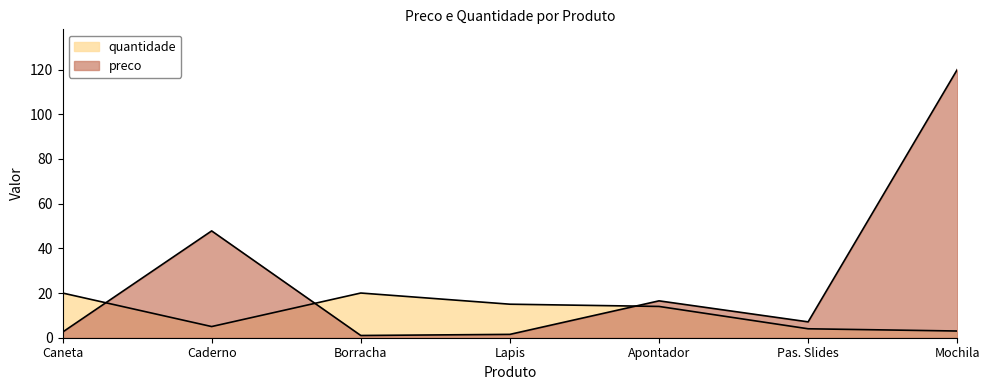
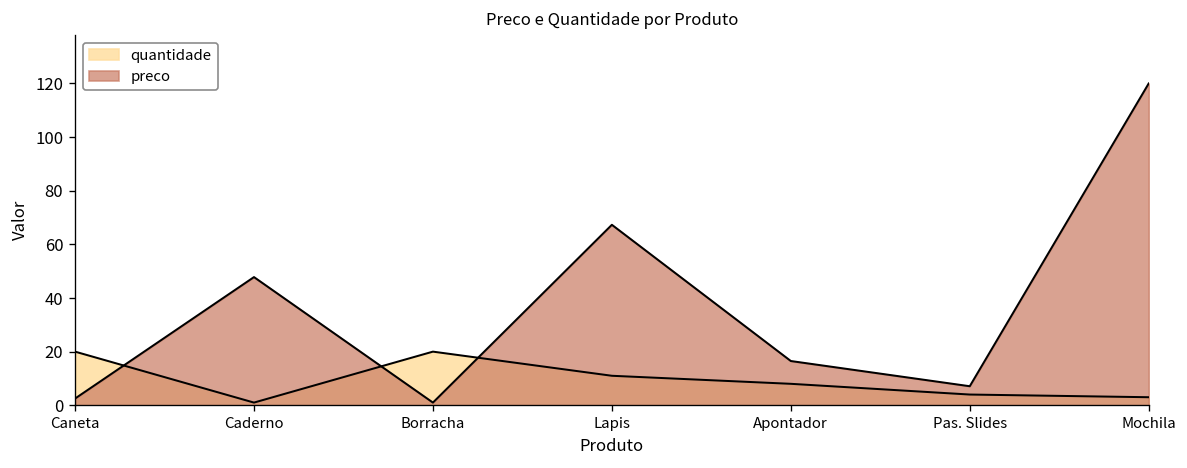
quantidade, Caderno: 5 -> 1
quantidade, Lapis: 15 -> 11
preco, Lapis: 2 -> 67
quantidade, Apontador: 14 -> 8
